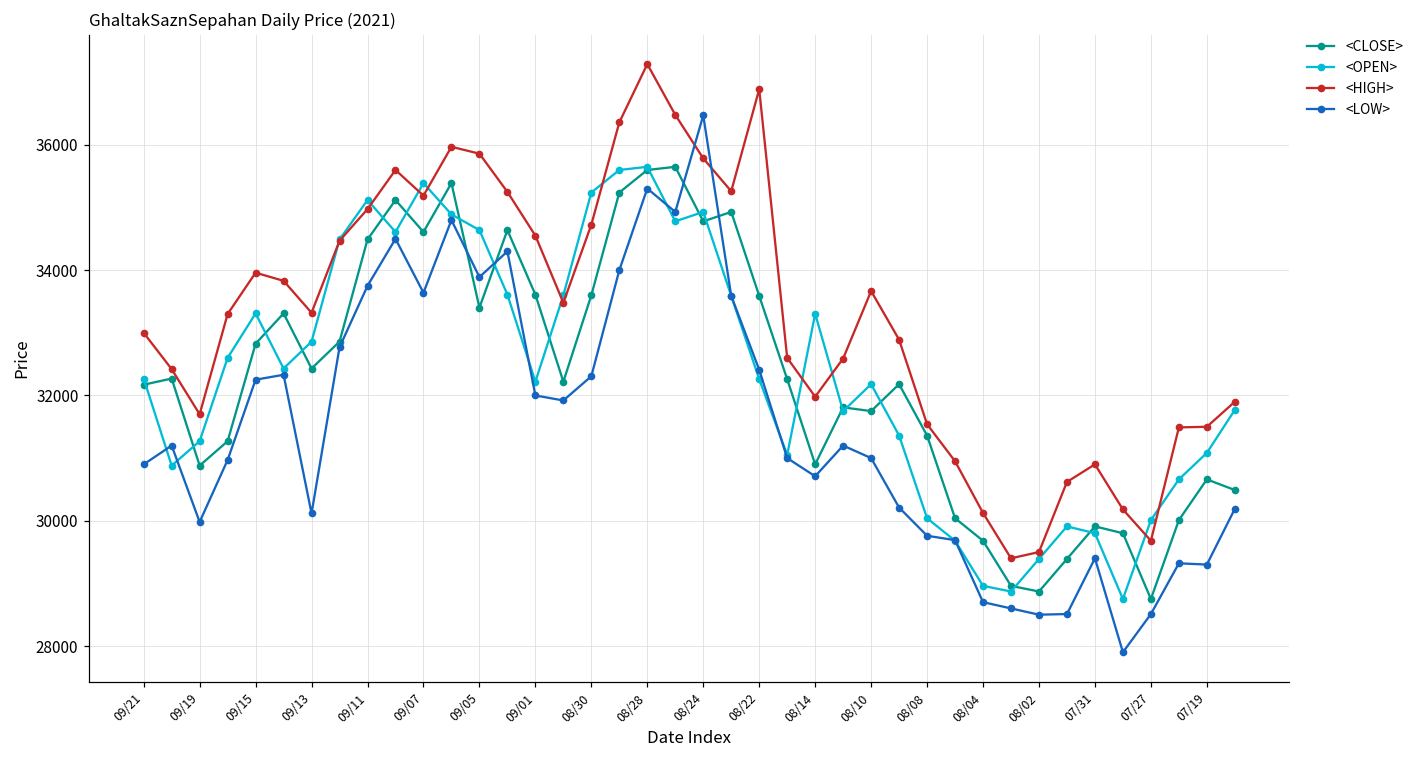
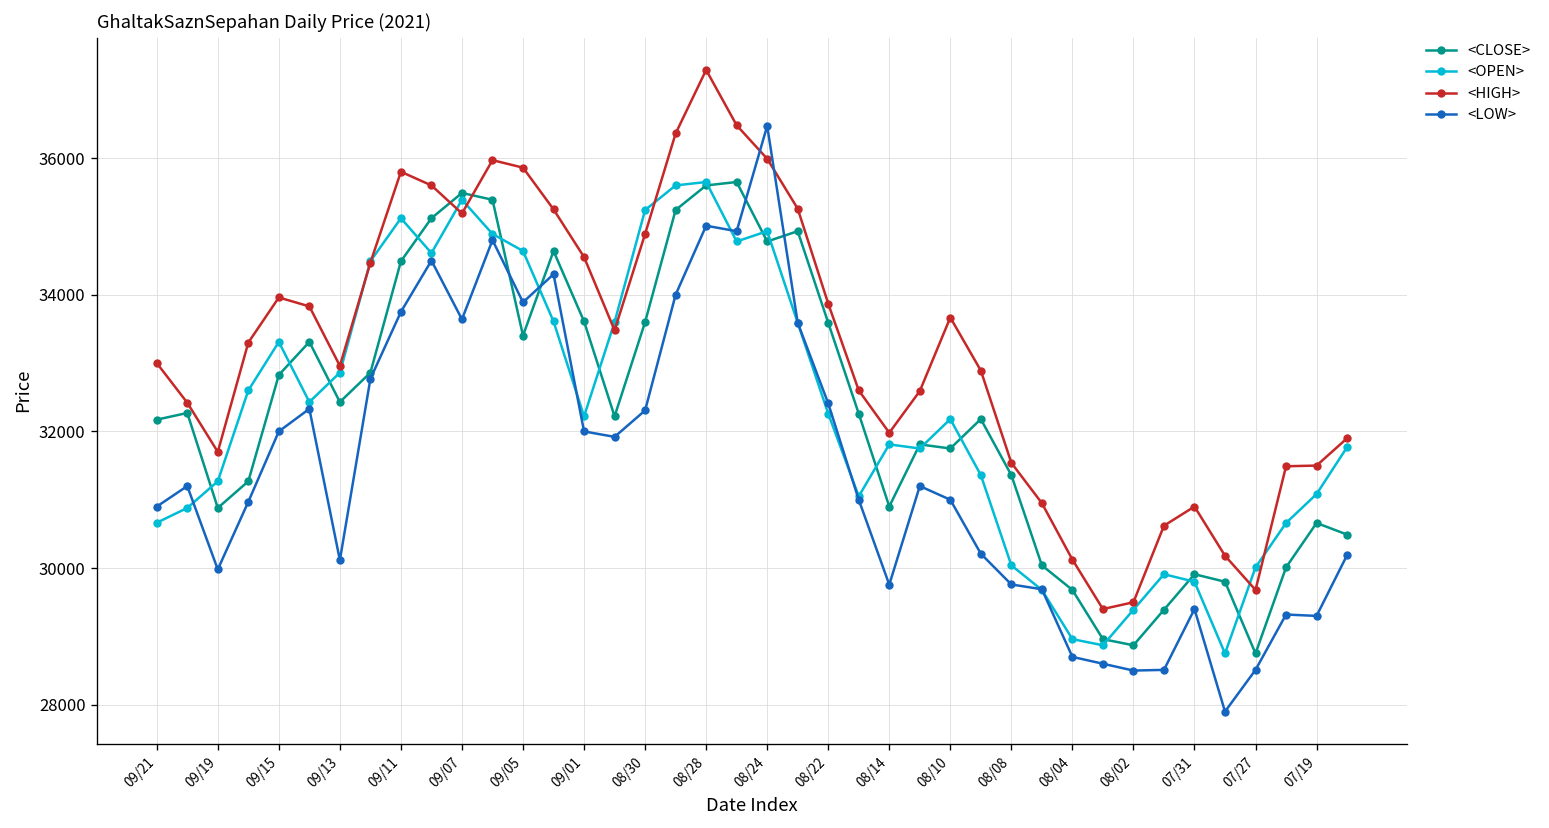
<OPEN>, 09/21: 32300 -> 30700
<LOW>, 09/15: 32300 -> 32000
<HIGH>, 09/13: 33300 -> 33000
<HIGH>, 09/11: 35000 -> 35800
<CLOSE>, 09/07: 34600 -> 35500
<HIGH>, 08/30: 34700 -> 34900
<LOW>, 08/28: 35300 -> 35000
<HIGH>, 08/24: 35800 -> 36000
<HIGH>, 08/22: 36900 -> 33900
<OPEN>, 08/14: 33300 -> 31800
<LOW>, 08/14: 30700 -> 29800
